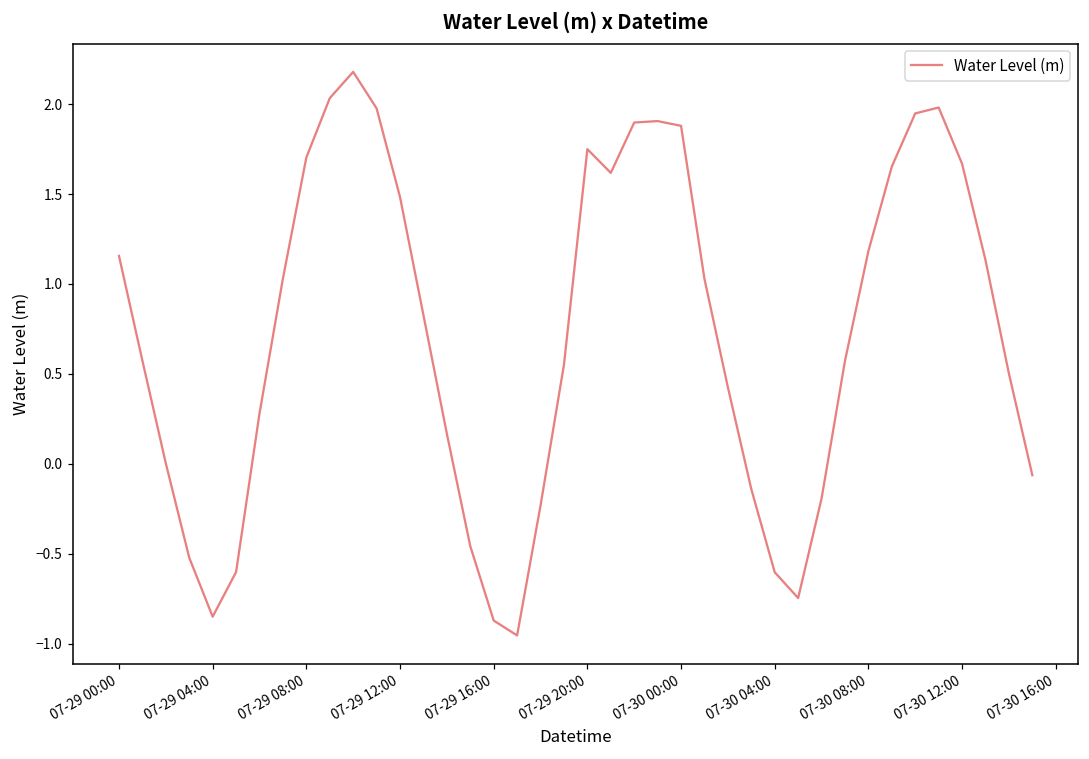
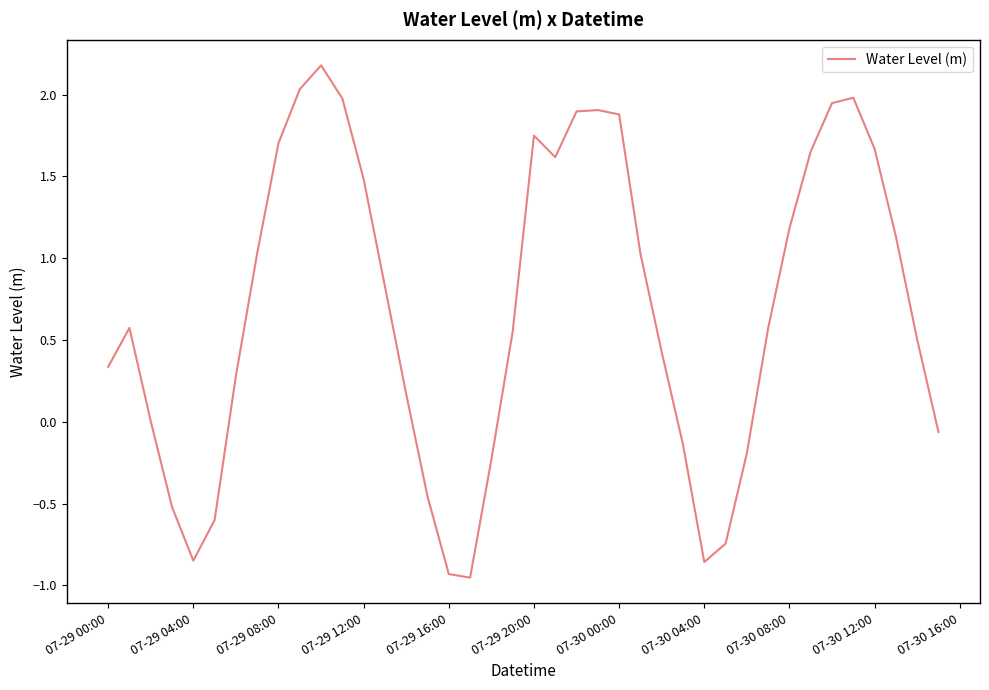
07-29 00:00: 1.16 -> 0.34
07-29 16:00: -0.87 -> -0.93
07-30 04:00: -0.60 -> -0.86
